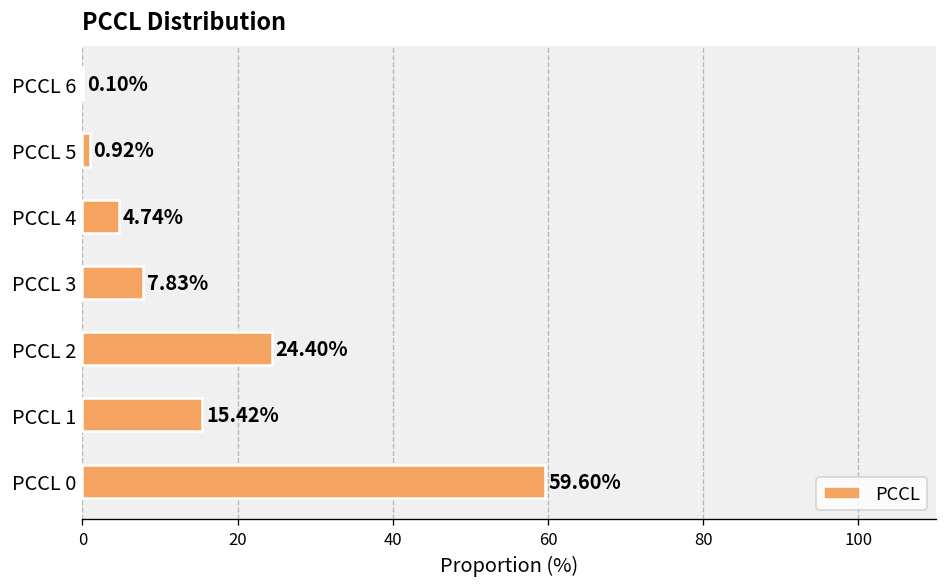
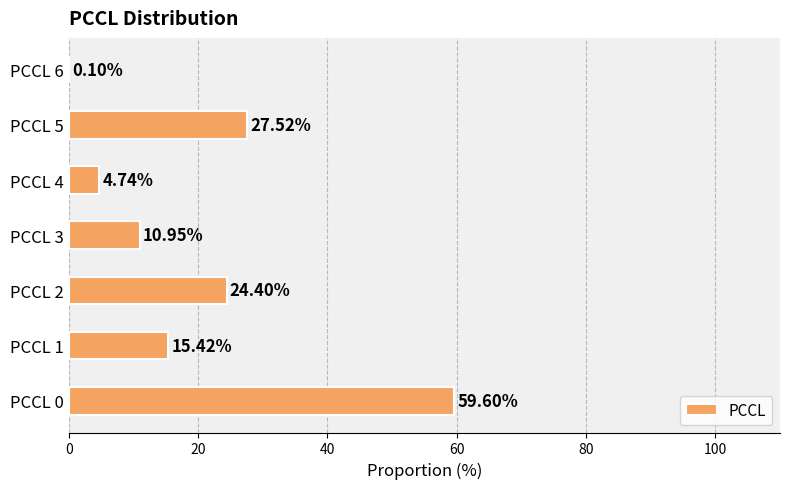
PCCL 5: 0.92% -> 27.52%
PCCL 3: 7.83% -> 10.95%
